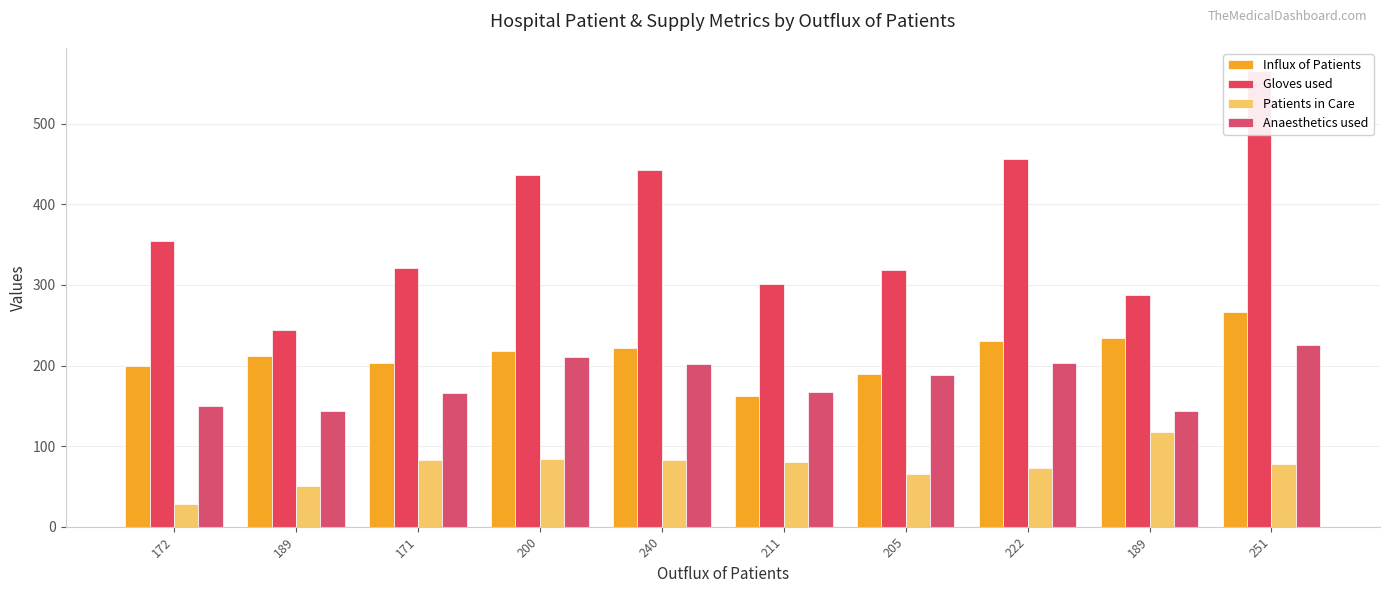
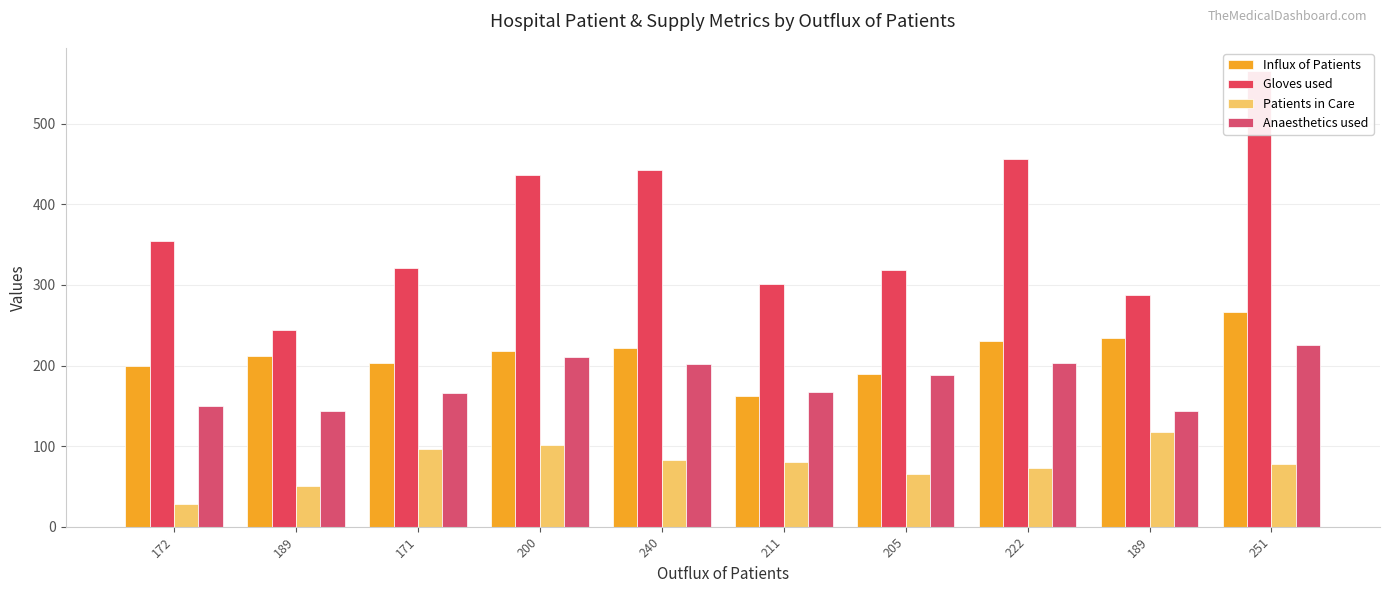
Patients in Care, 171: 80 -> 100
Patients in Care, 200: 80 -> 100
